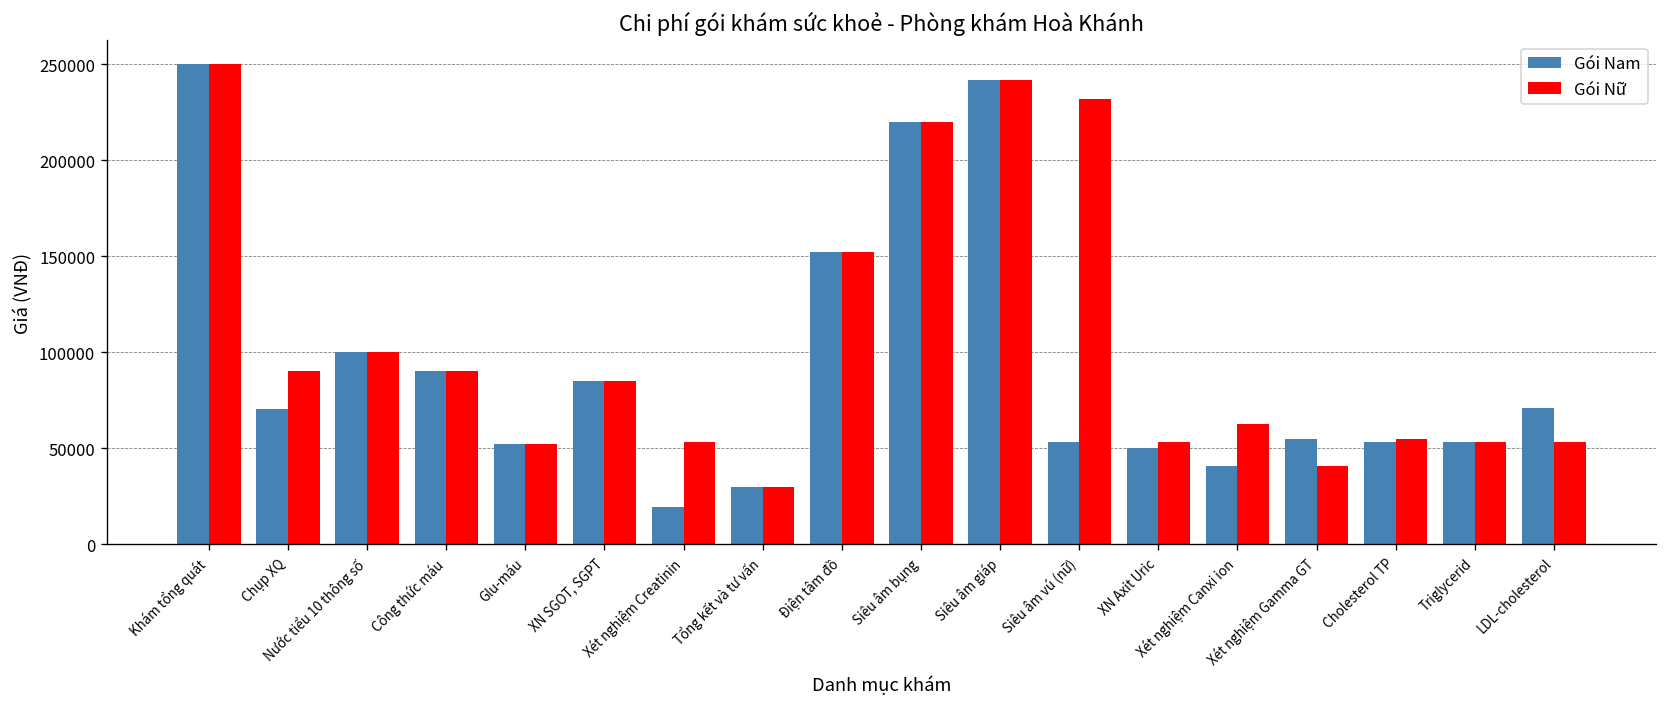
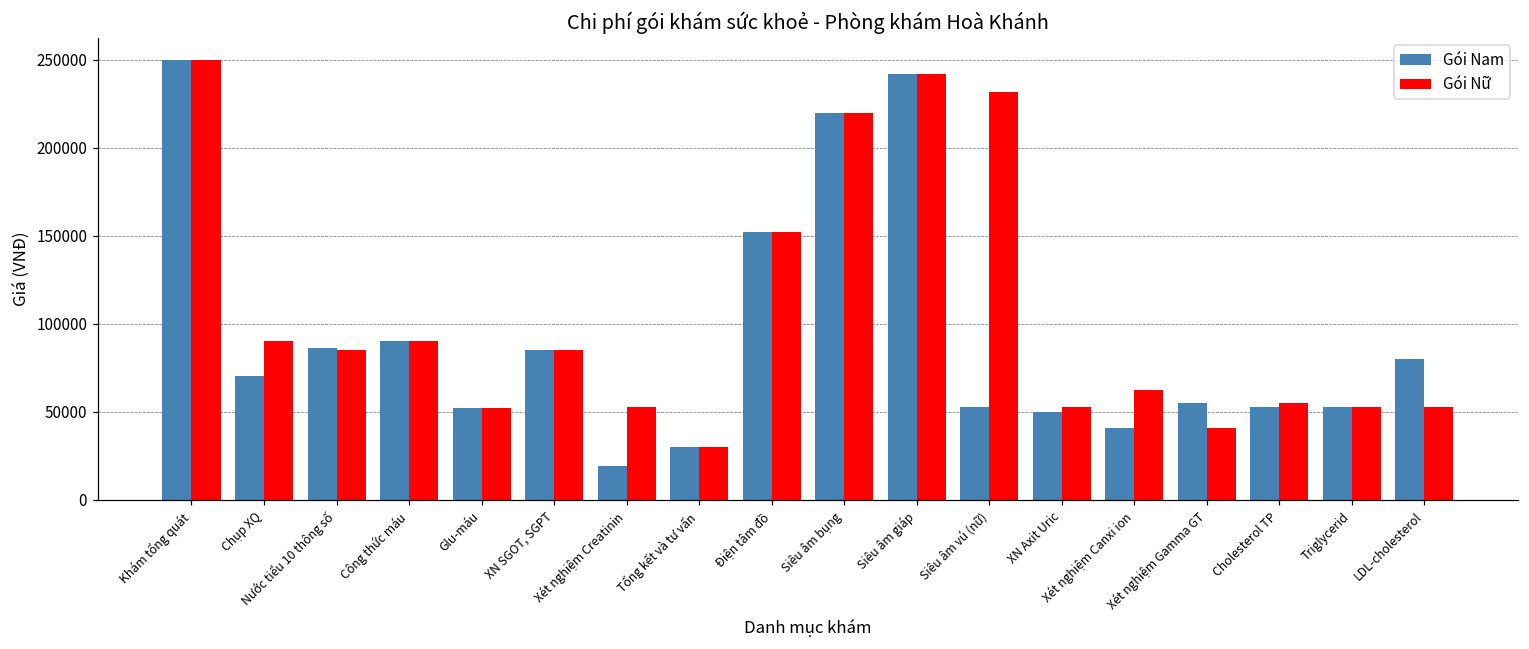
Gói Nam, Nước tiểu 10 thông số: 100000 -> 86000
Gói Nữ, Nước tiểu 10 thông số: 100000 -> 85000
Gói Nam, LDL-cholesterol: 71000 -> 80000
